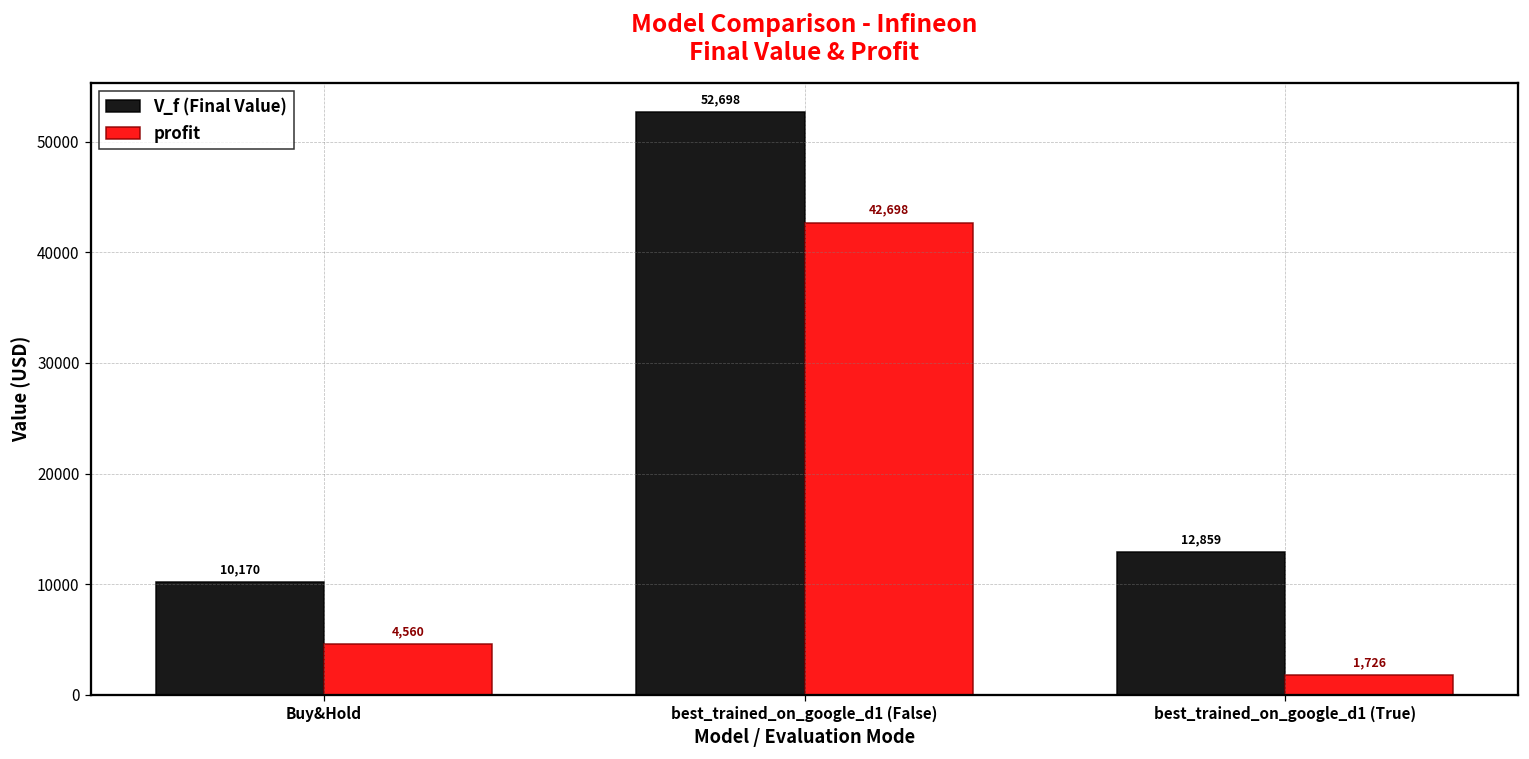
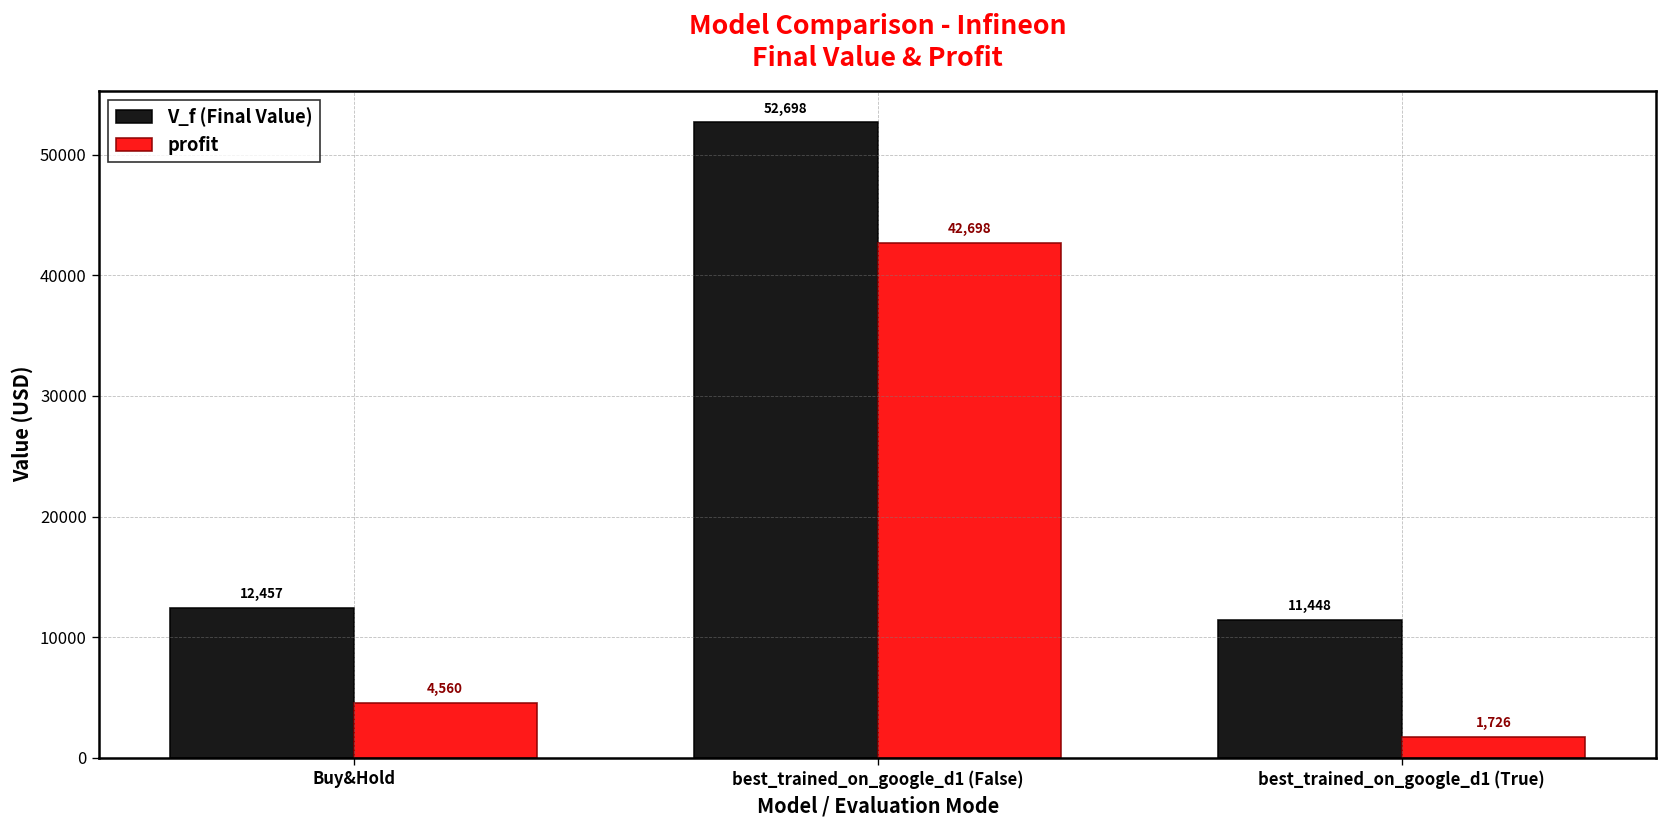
V_f (Final Value), Buy&Hold: 10,170 -> 12,457
V_f (Final Value), best_trained_on_google_d1 (True): 12,859 -> 11,448
